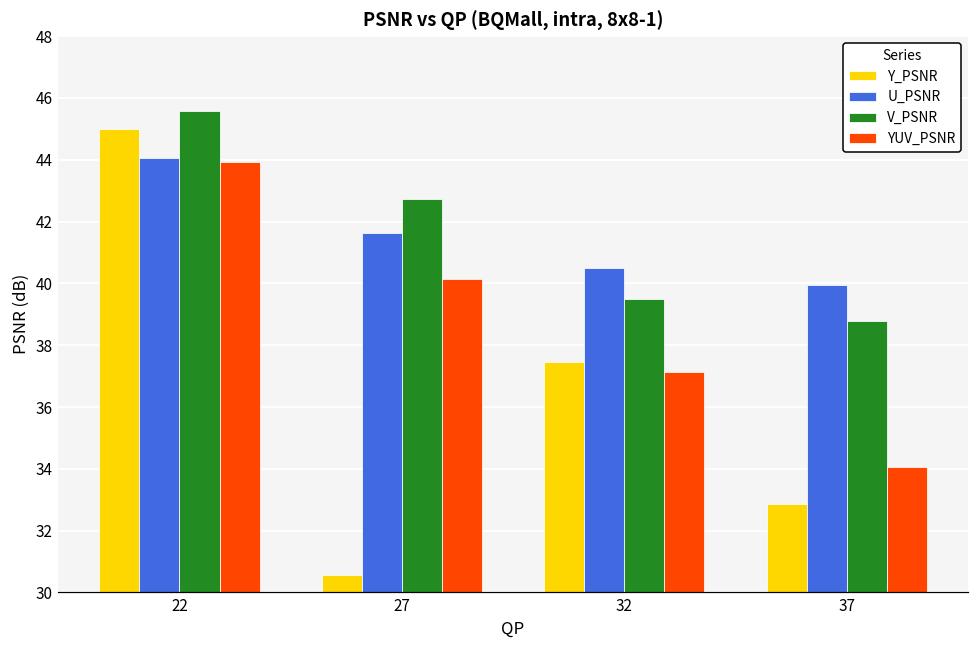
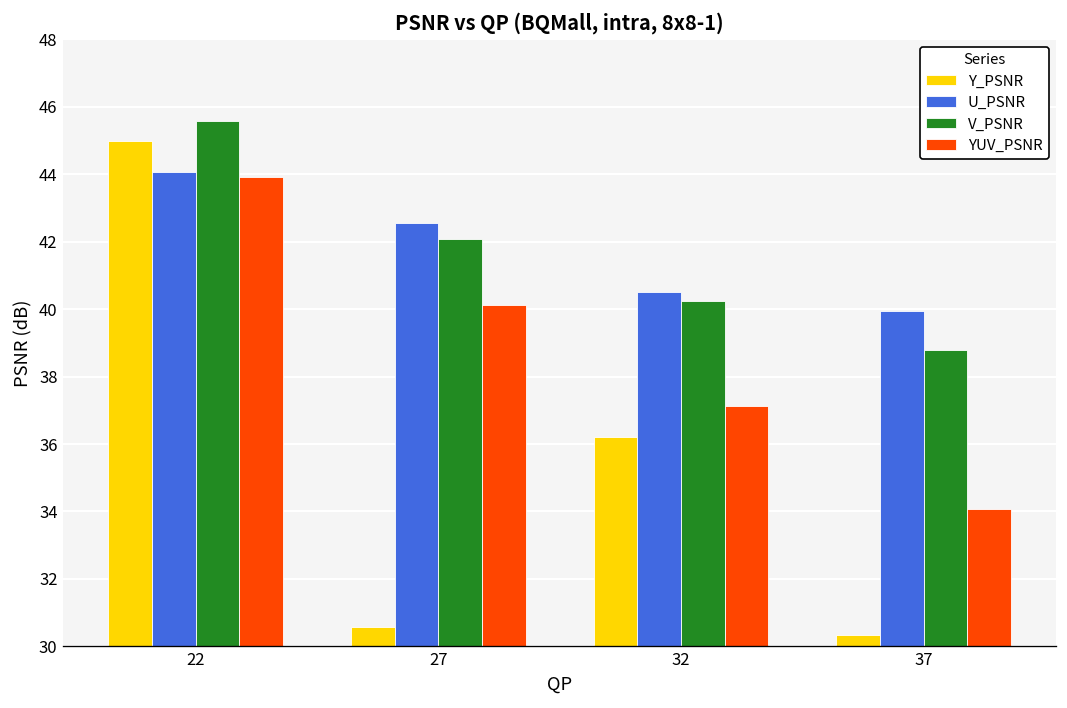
U_PSNR, 27: 41.6 -> 42.5
V_PSNR, 27: 42.7 -> 42.1
Y_PSNR, 32: 37.5 -> 36.2
V_PSNR, 32: 39.5 -> 40.2
Y_PSNR, 37: 32.9 -> 30.3
